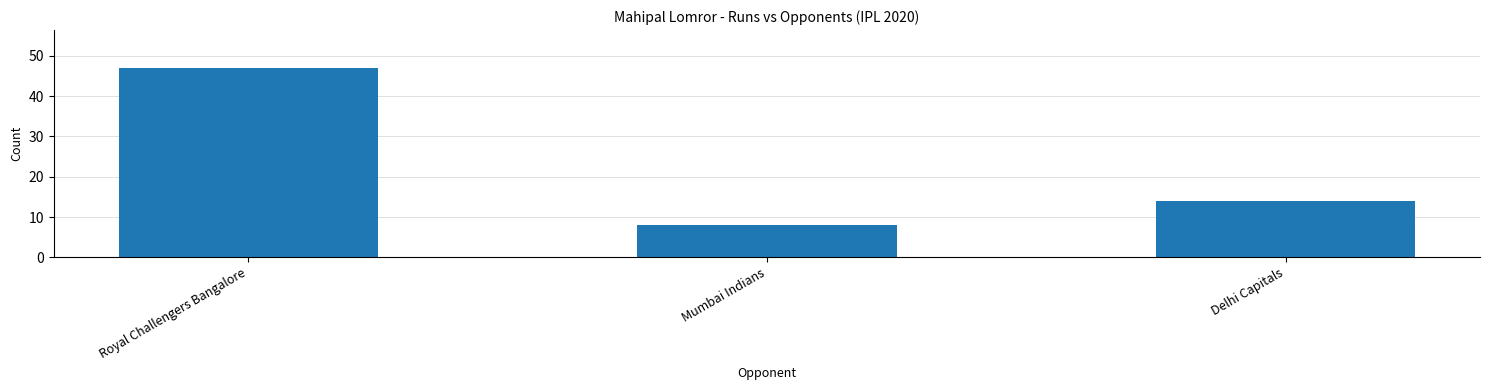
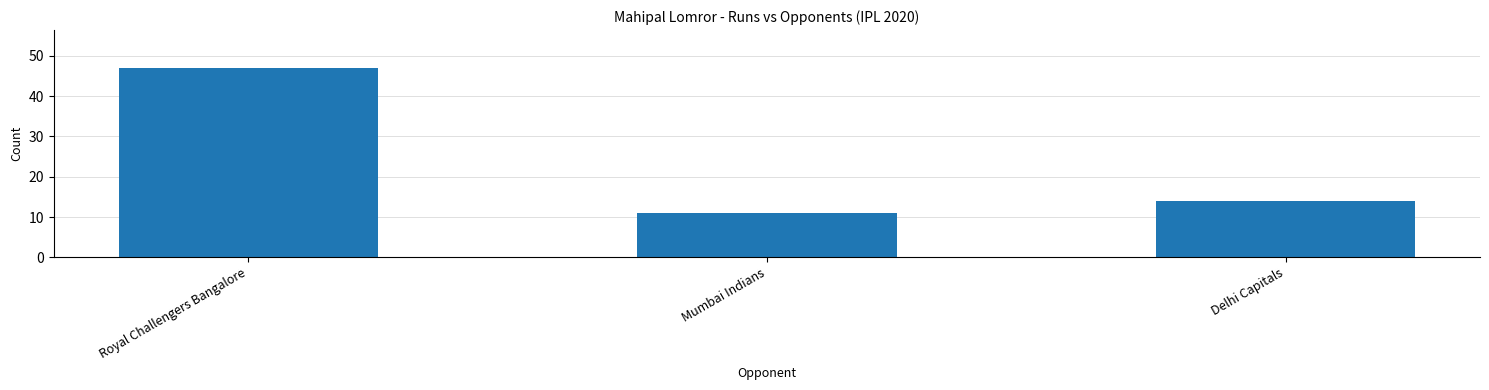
Mumbai Indians: 8 -> 11
